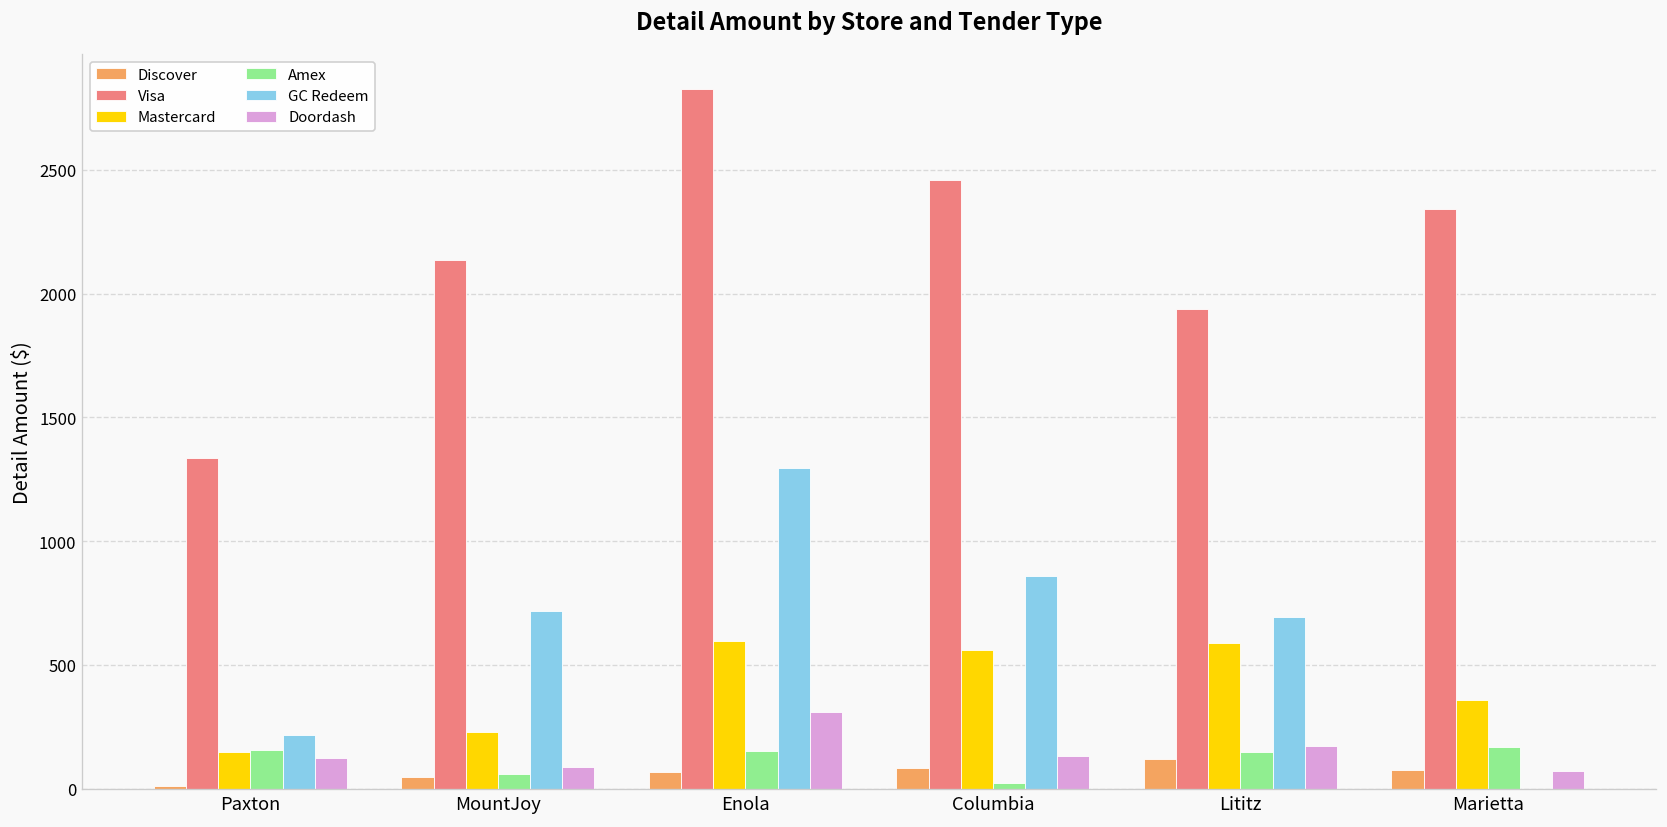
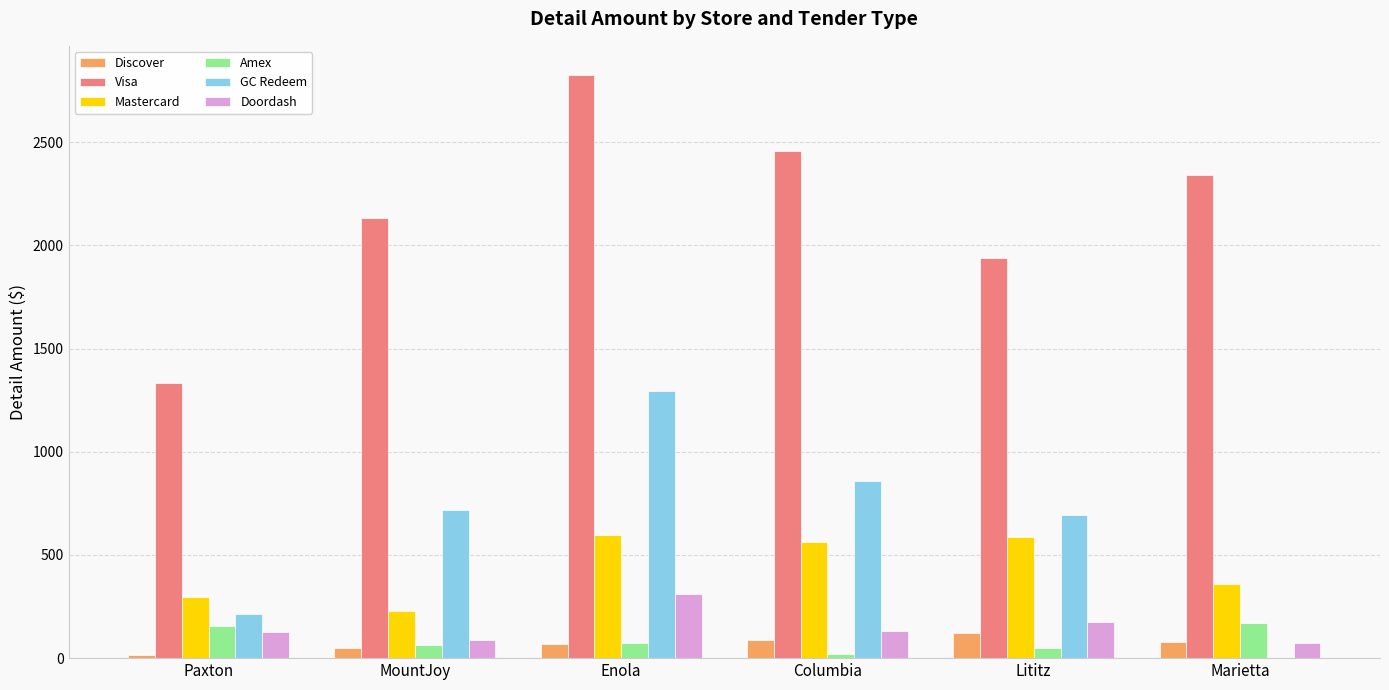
Mastercard, Paxton: 150 -> 300
Amex, Enola: 150 -> 70
Amex, Lititz: 150 -> 50
